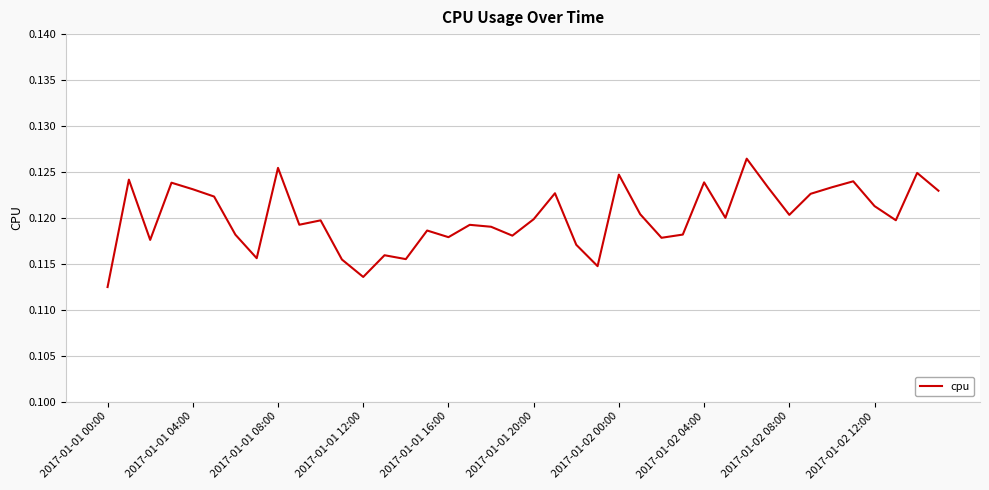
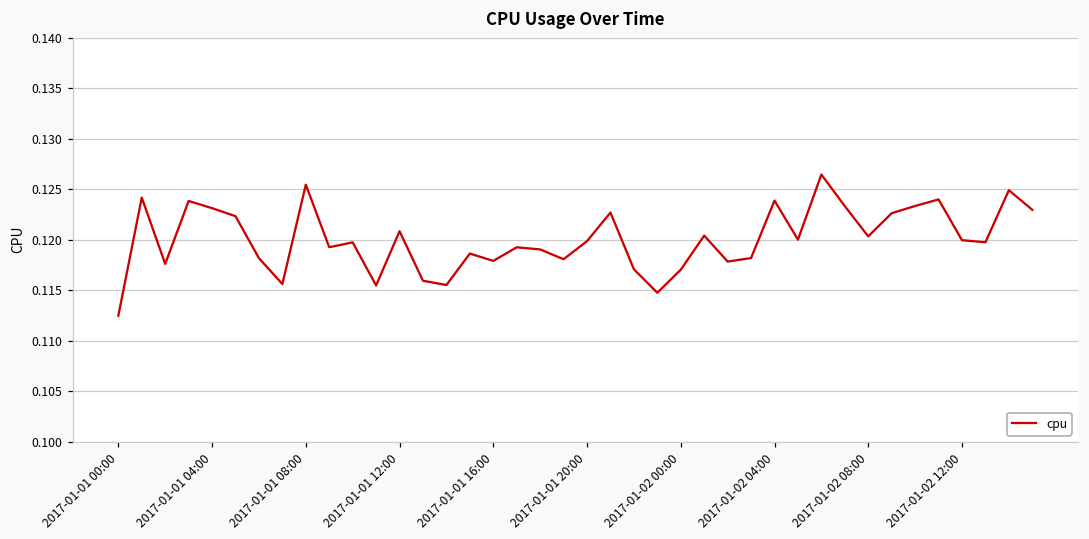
2017-01-01 12:00: 0.114 -> 0.121
2017-01-02 00:00: 0.125 -> 0.117
2017-01-02 12:00: 0.121 -> 0.120
